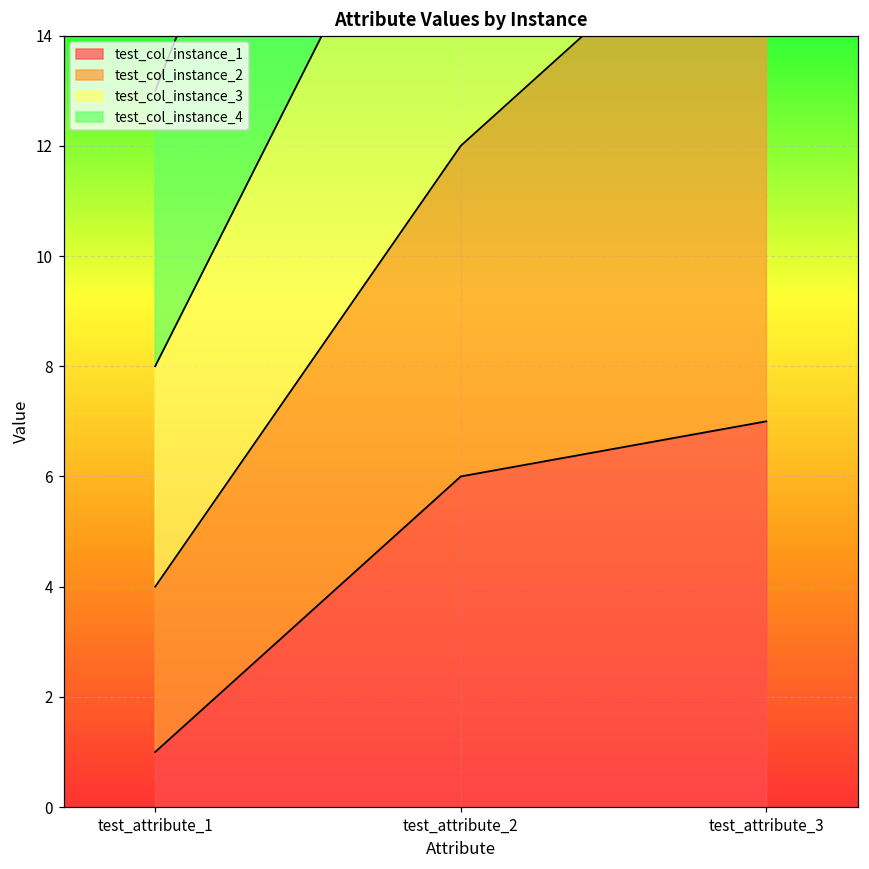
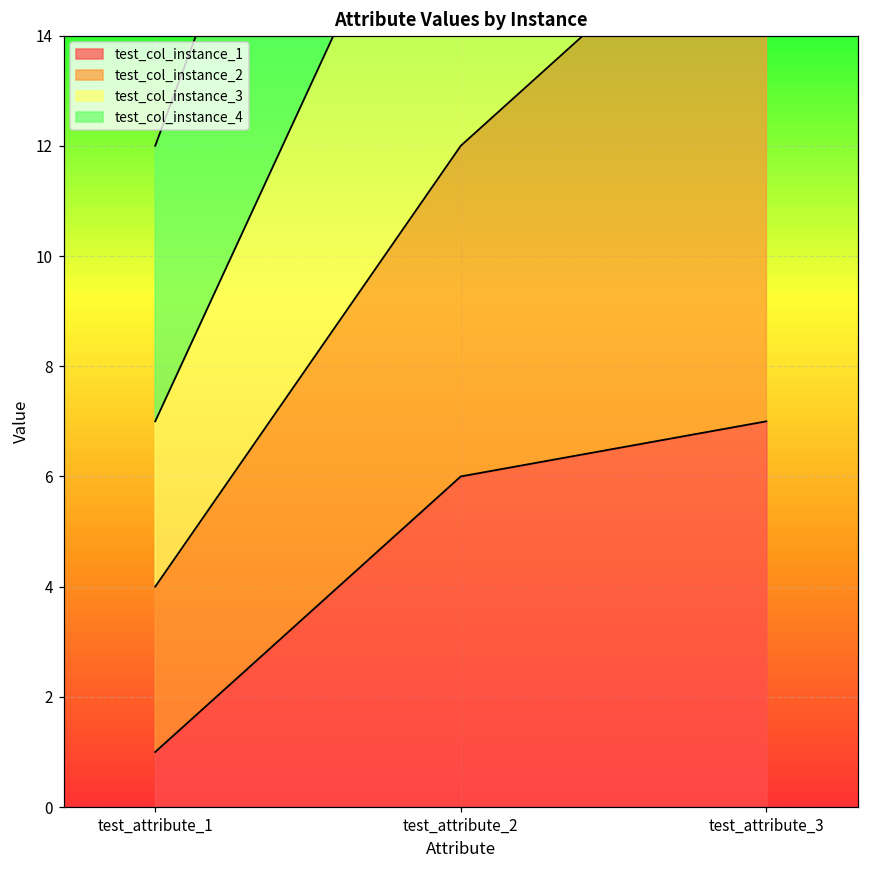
test_col_instance_3, test_attribute_1: 4 -> 3
